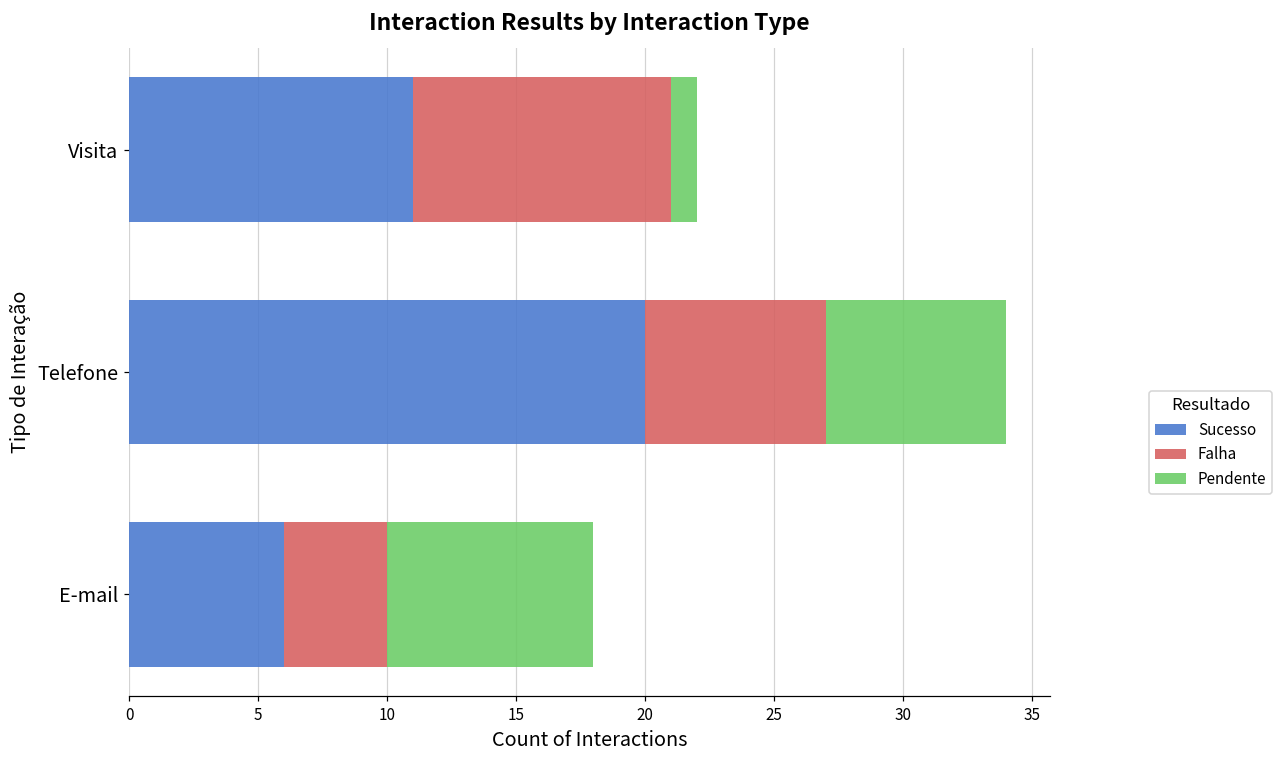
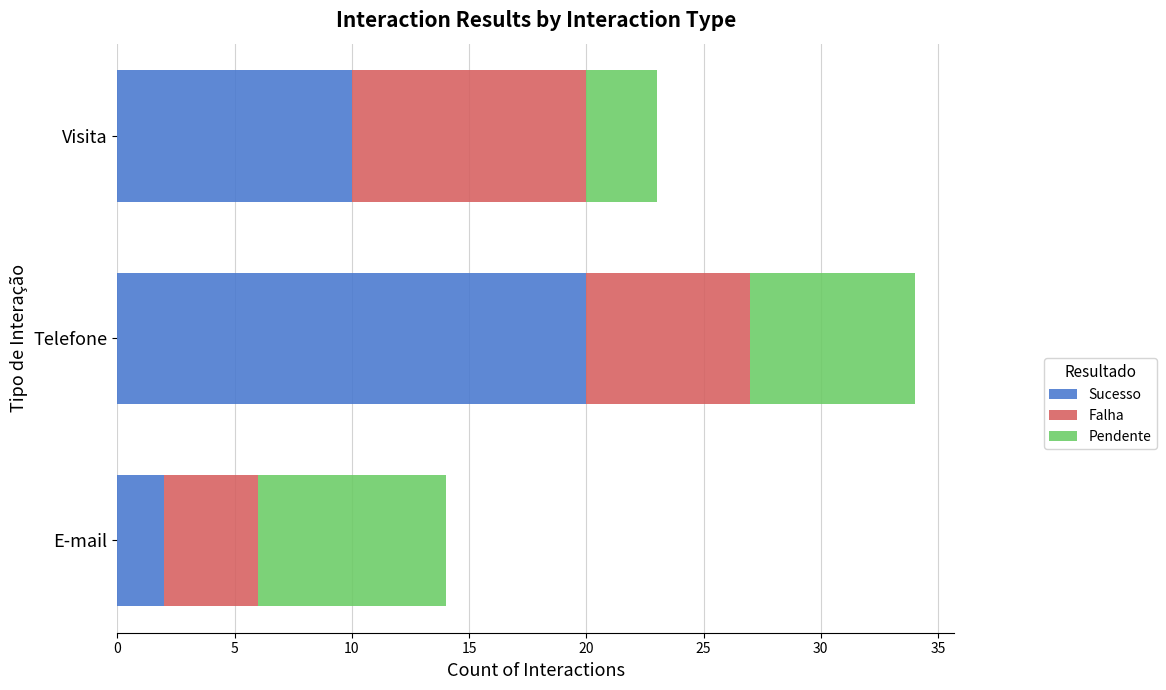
Sucesso, Visita: 11 -> 10
Pendente, Visita: 1 -> 3
Sucesso, E-mail: 6 -> 2
